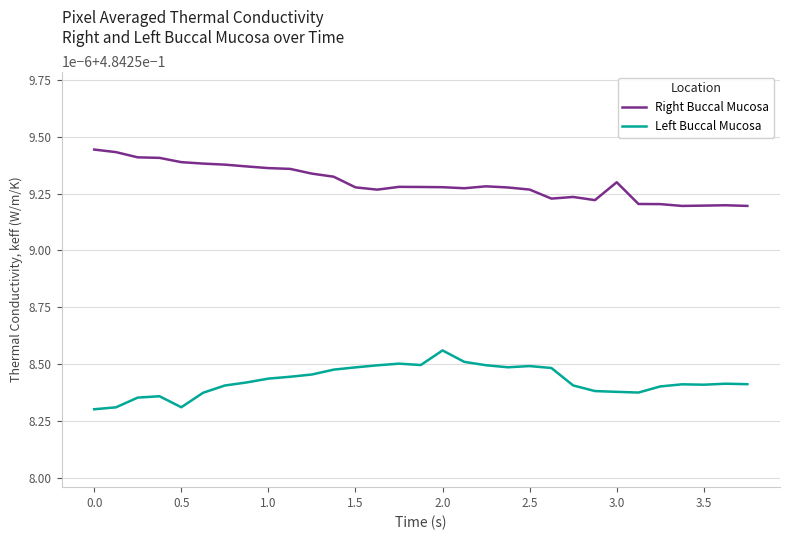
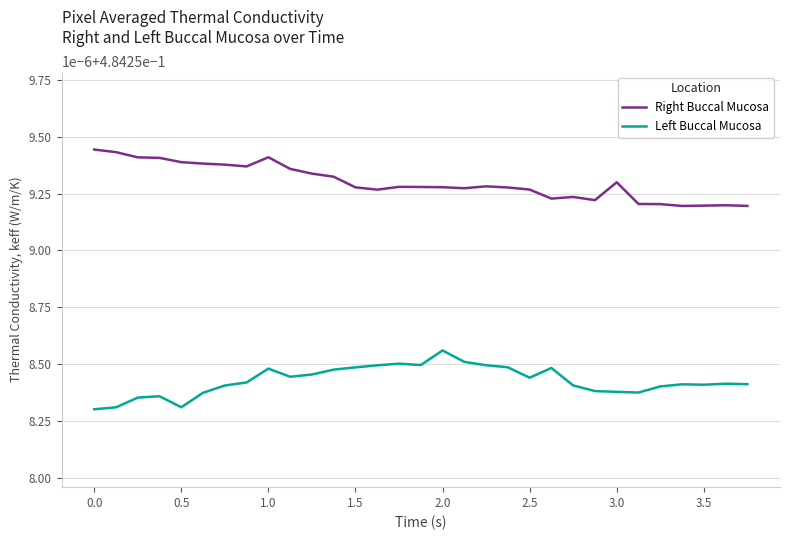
Right Buccal Mucosa, 1.0: 0.48425936 -> 0.48425941
Left Buccal Mucosa, 1.0: 0.48425844 -> 0.48425848
Left Buccal Mucosa, 2.5: 0.48425849 -> 0.48425844
